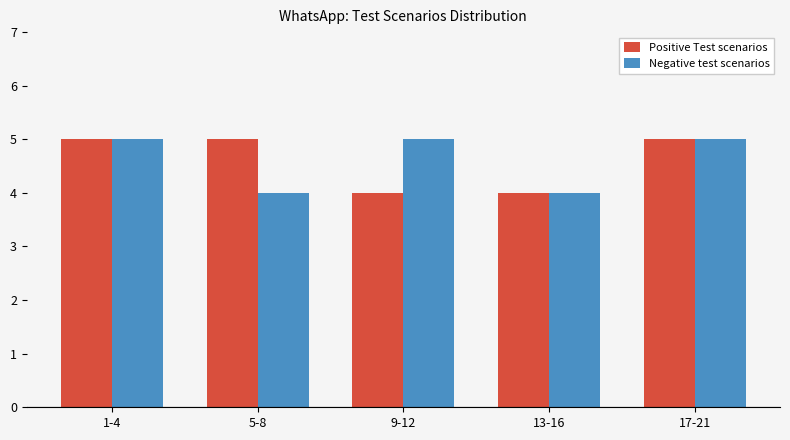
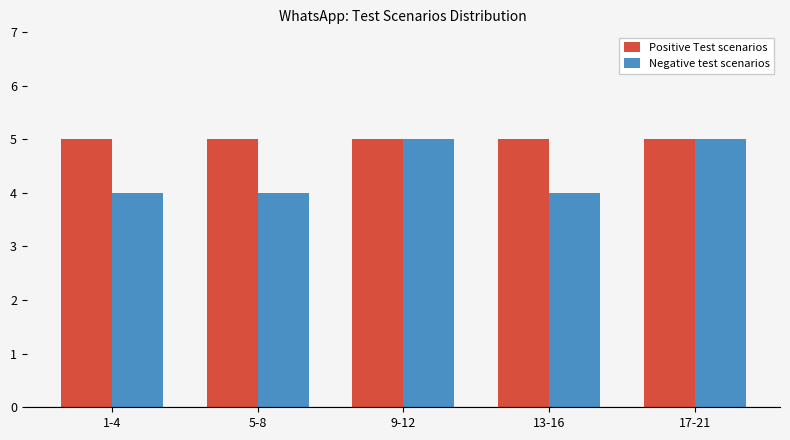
Negative test scenarios, 1-4: 5 -> 4
Positive Test scenarios, 9-12: 4 -> 5
Positive Test scenarios, 13-16: 4 -> 5
